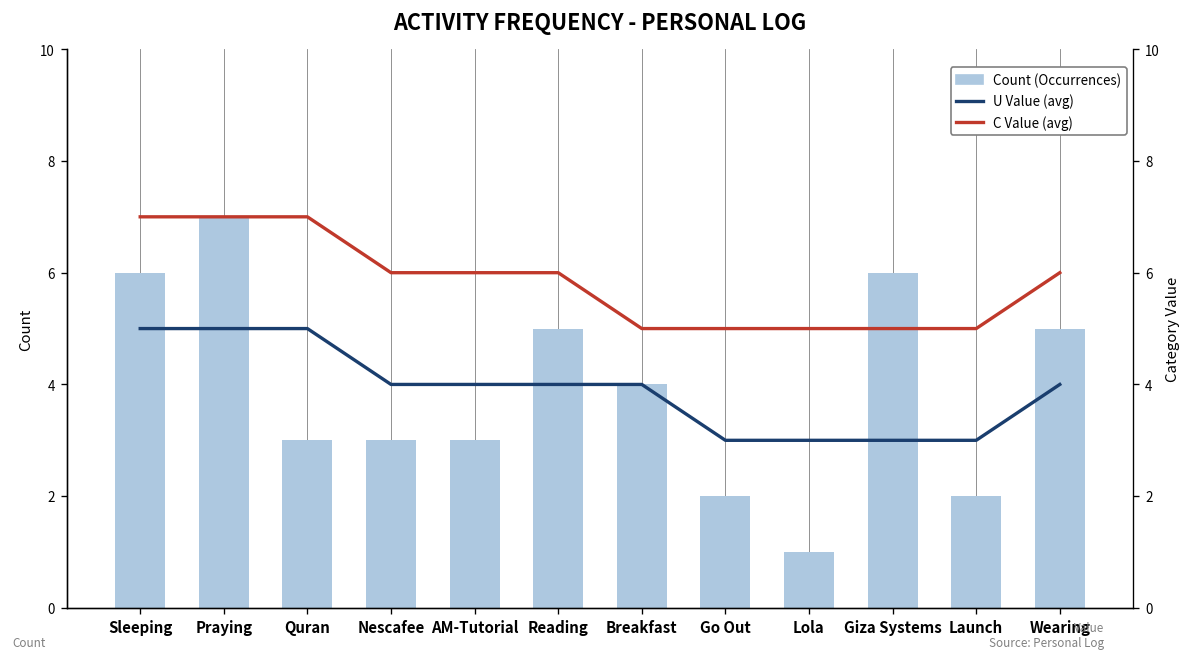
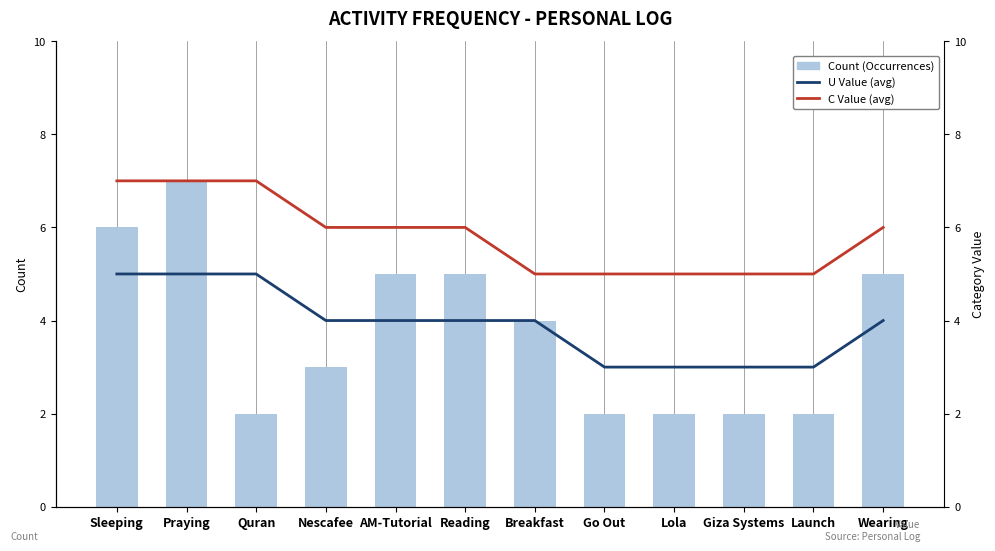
Count (Occurrences), Quran: 3 -> 2
Count (Occurrences), AM-Tutorial: 3 -> 5
Count (Occurrences), Lola: 1 -> 2
Count (Occurrences), Giza Systems: 6 -> 2
